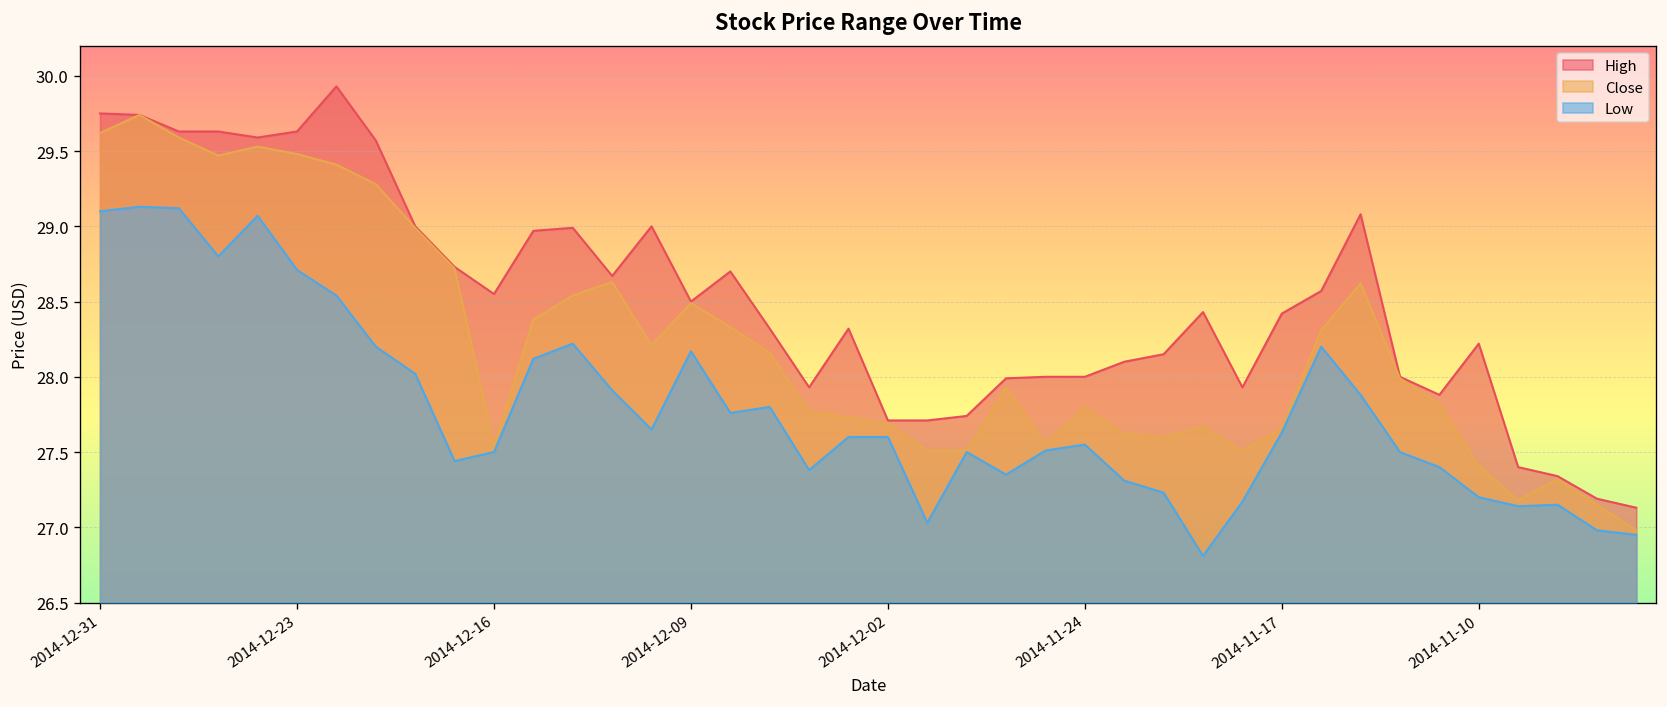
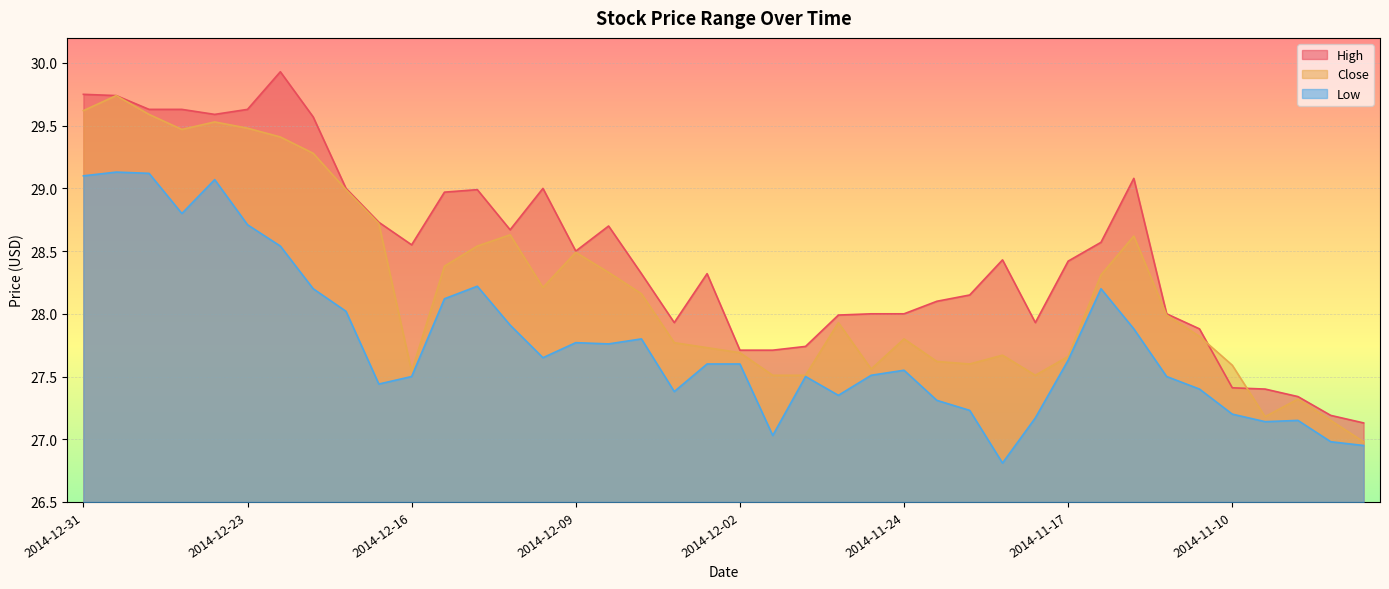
Low, 2014-12-09: 28.17 -> 27.77
High, 2014-11-10: 28.22 -> 27.41
Close, 2014-11-10: 27.41 -> 27.59
